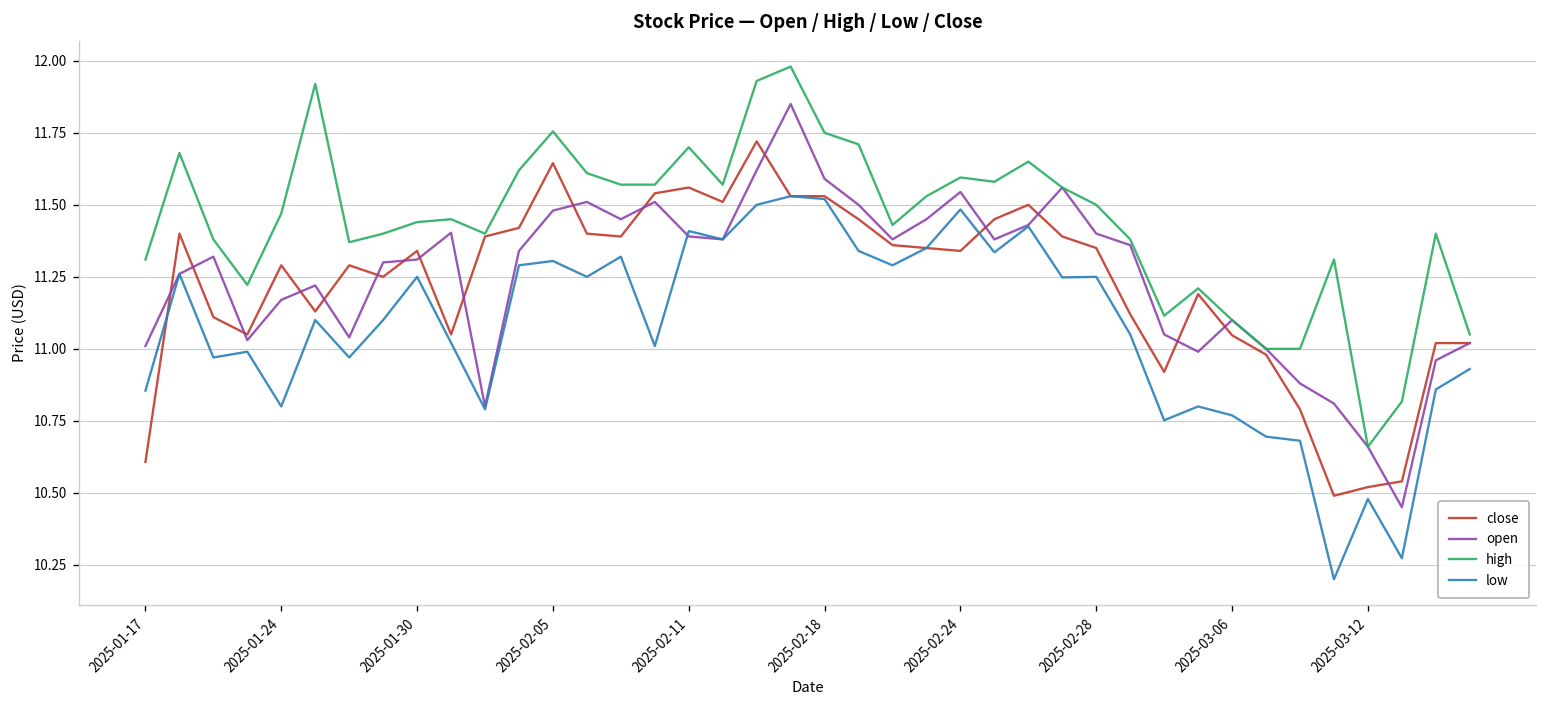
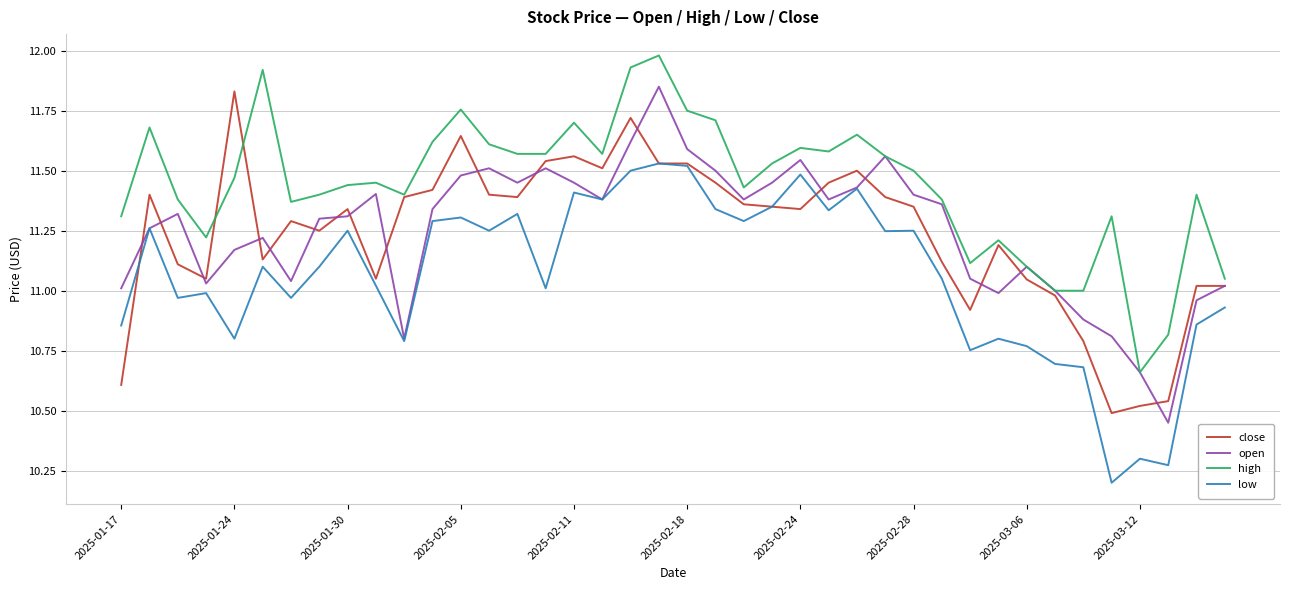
close, 2025-01-24: 11.29 -> 11.83
open, 2025-02-11: 11.39 -> 11.45
low, 2025-03-12: 10.48 -> 10.30
